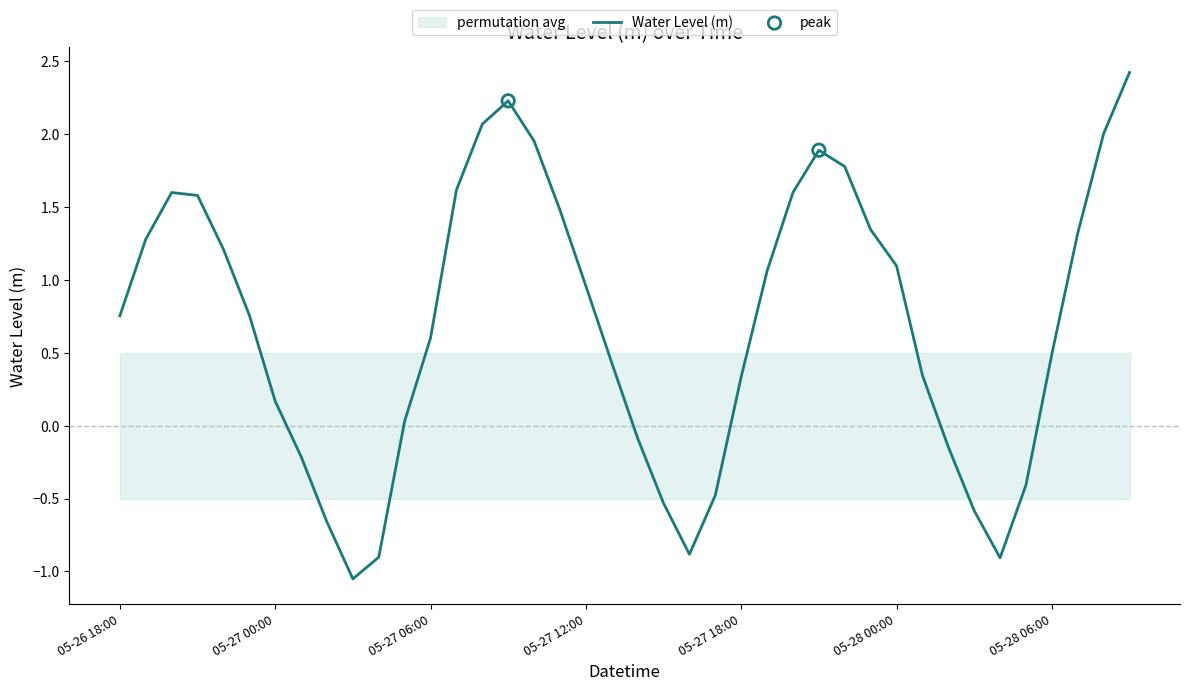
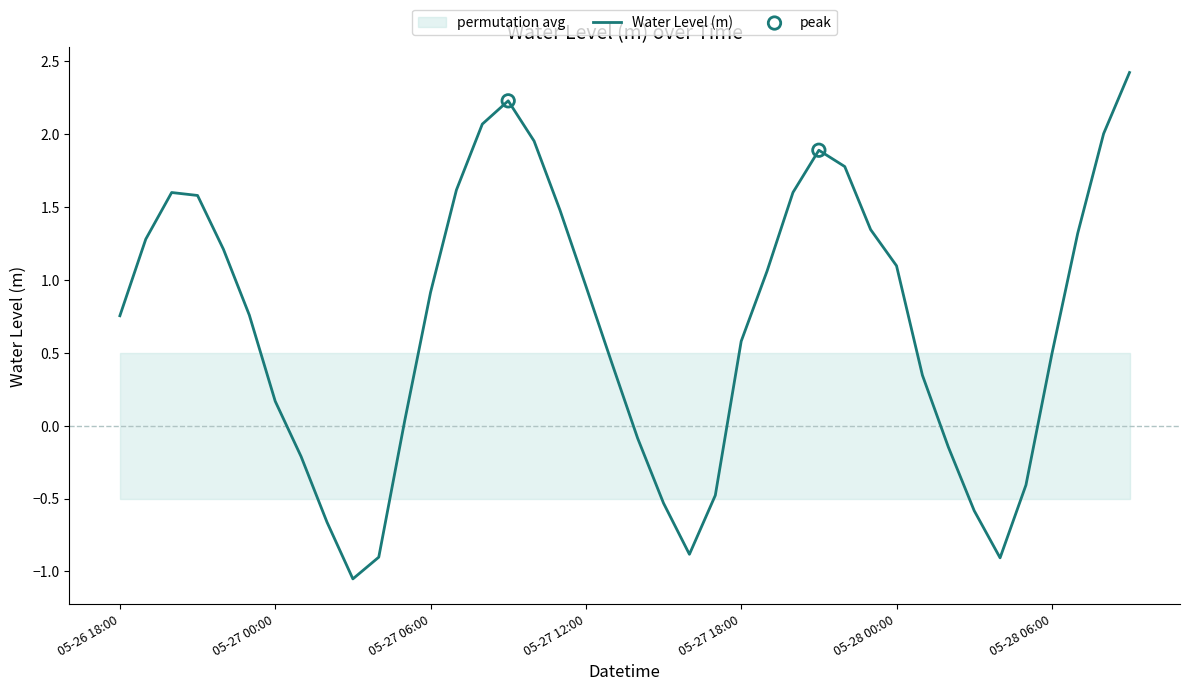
Water Level (m), 05-27 06:00: 0.60 -> 0.91
Water Level (m), 05-27 18:00: 0.33 -> 0.58
